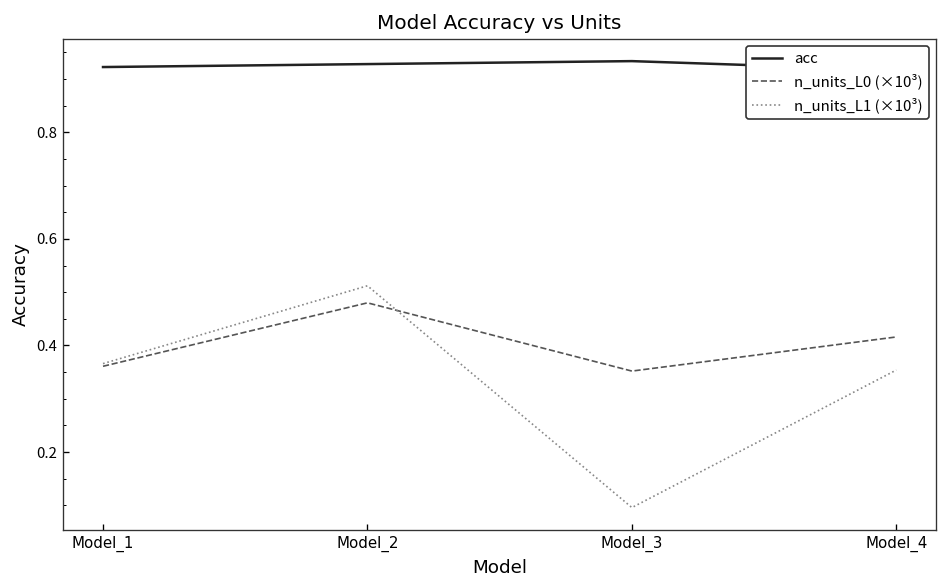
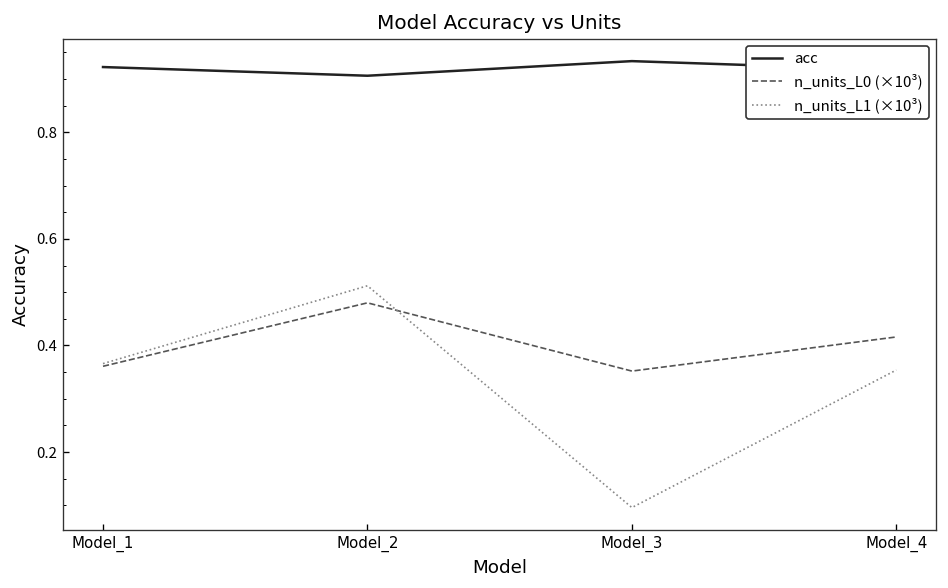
acc, Model_2: 0.93 -> 0.91
